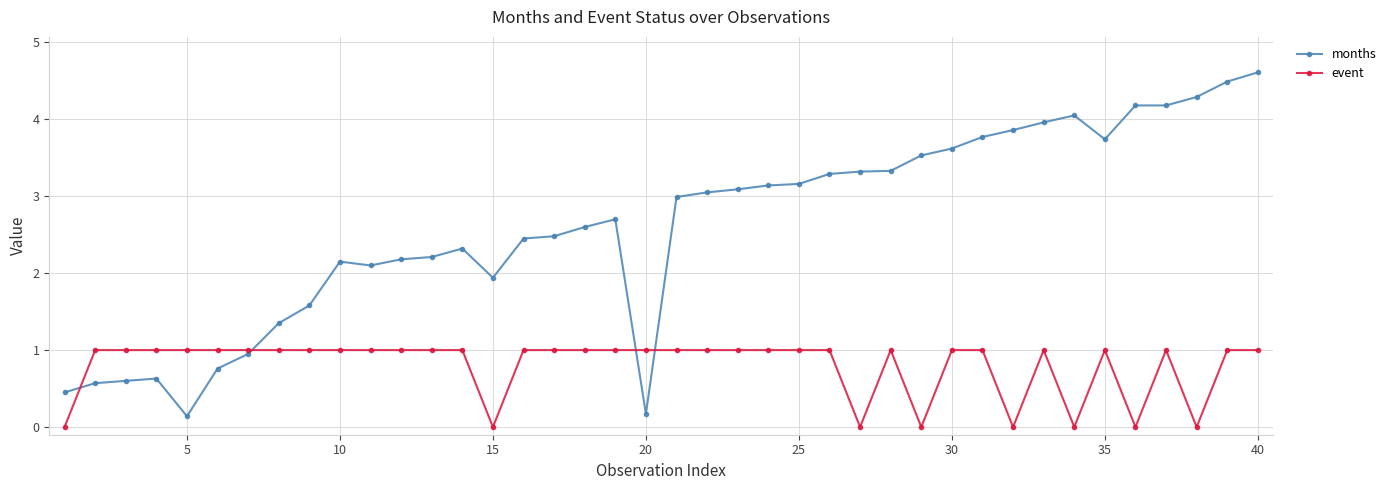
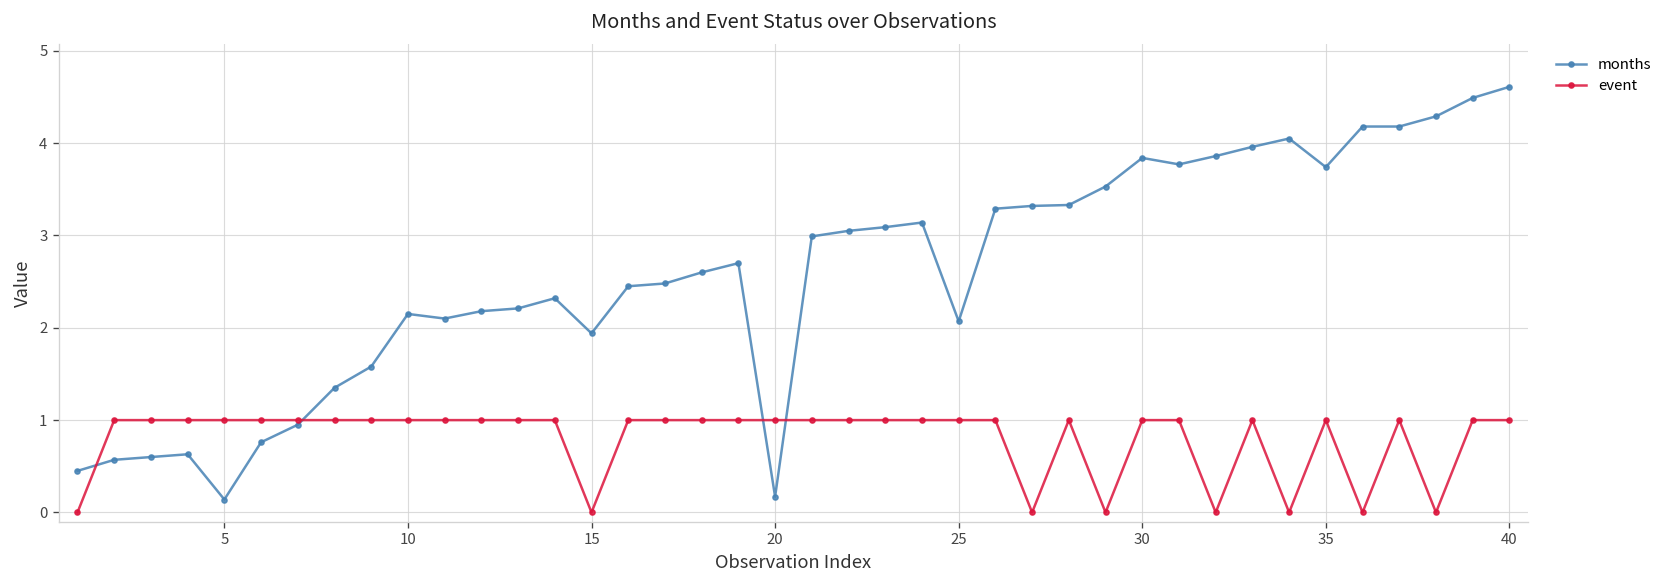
months, 25: 3.2 -> 2.1
months, 30: 3.6 -> 3.8
